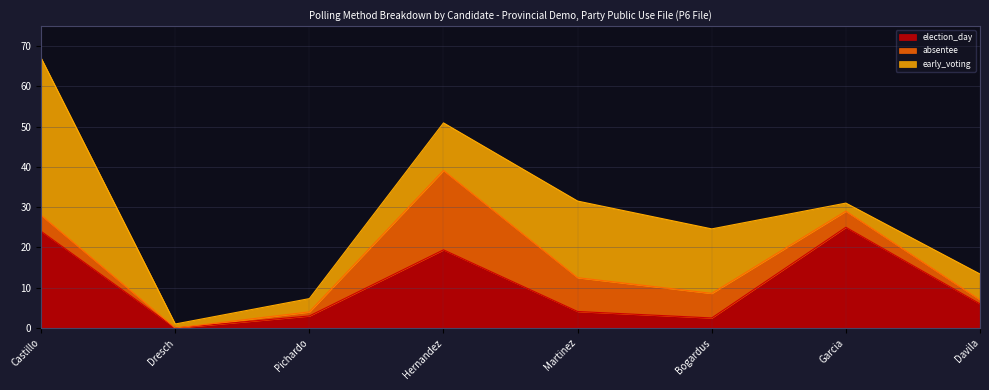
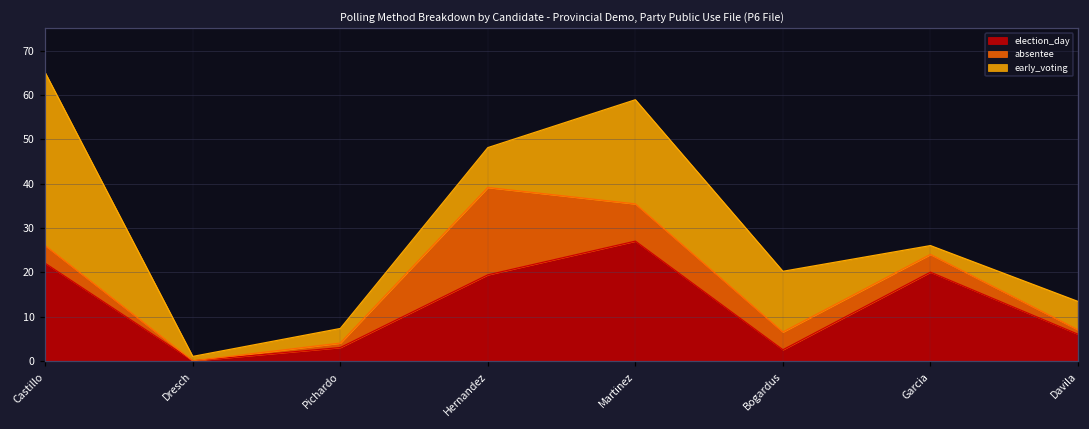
election_day, Castillo: 24 -> 22
early_voting, Hernandez: 12 -> 9
election_day, Martinez: 4 -> 27
early_voting, Martinez: 19 -> 24
absentee, Bogardus: 6 -> 4
early_voting, Bogardus: 16 -> 14
election_day, Garcia: 25 -> 20
